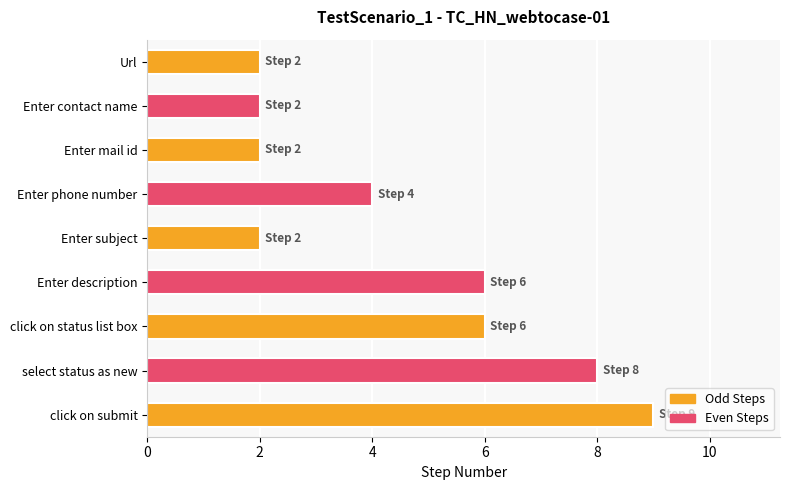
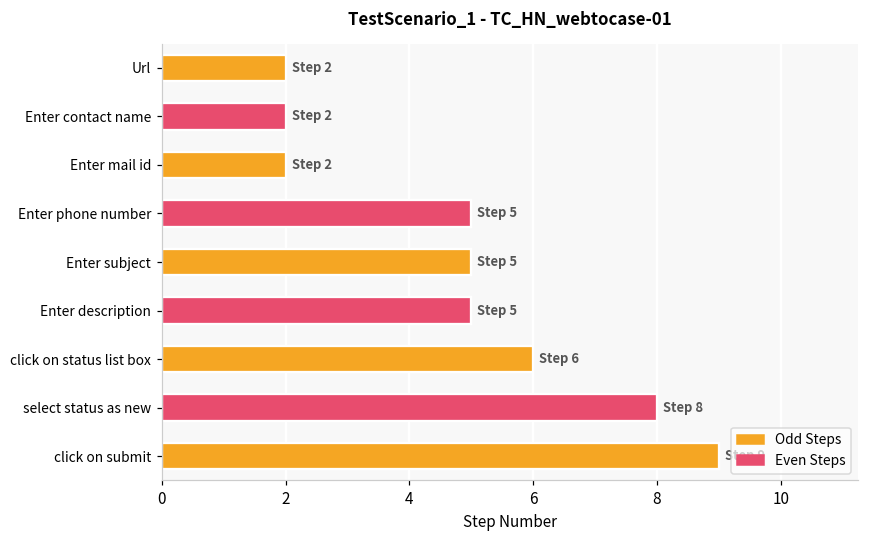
Enter phone number: 4 -> 5
Enter subject: 2 -> 5
Enter description: 6 -> 5
